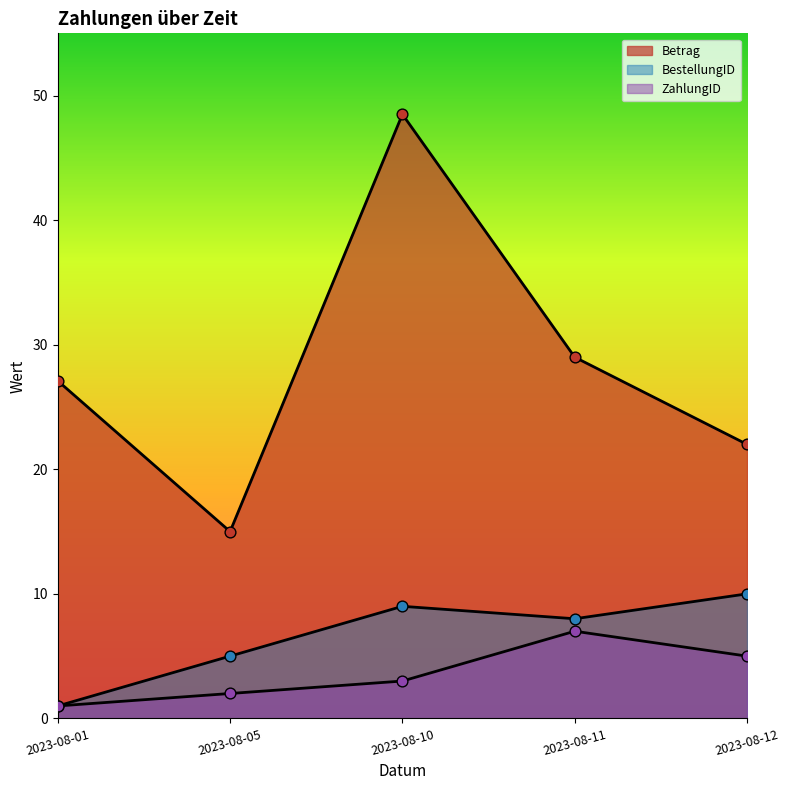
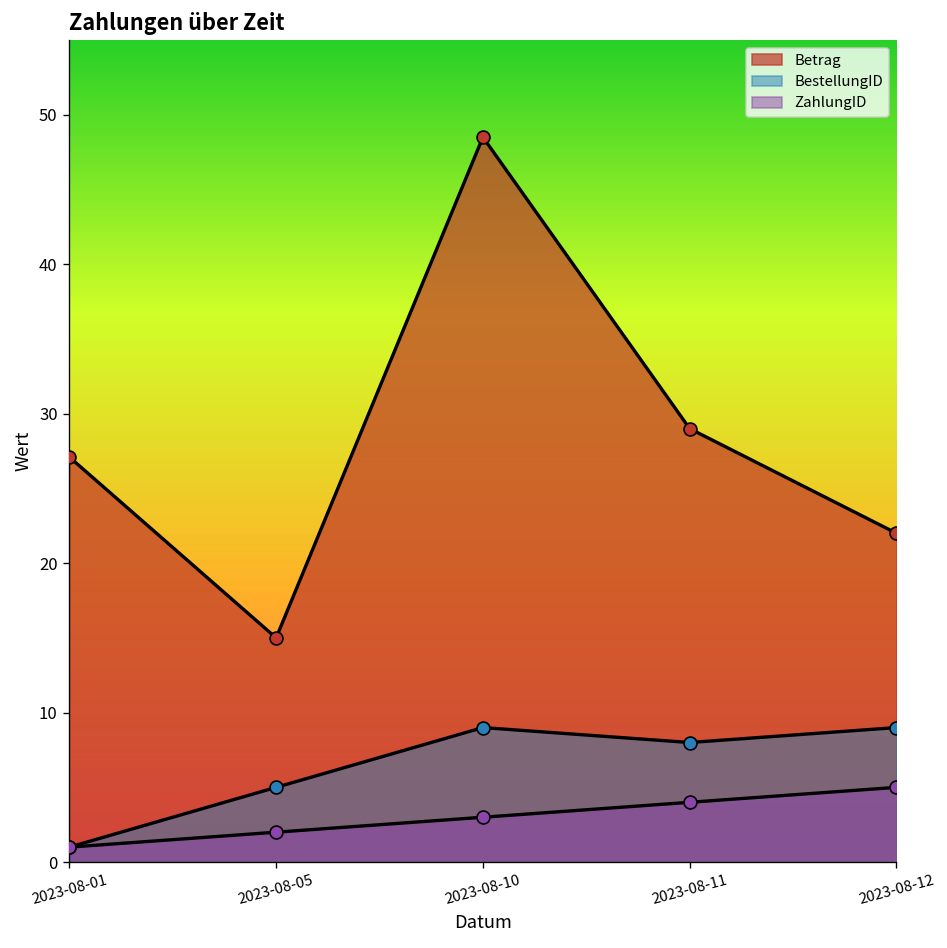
ZahlungID, 2023-08-11: 7 -> 4
BestellungID, 2023-08-12: 10 -> 9
